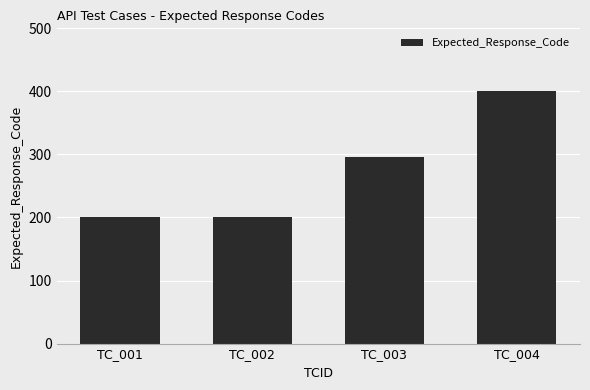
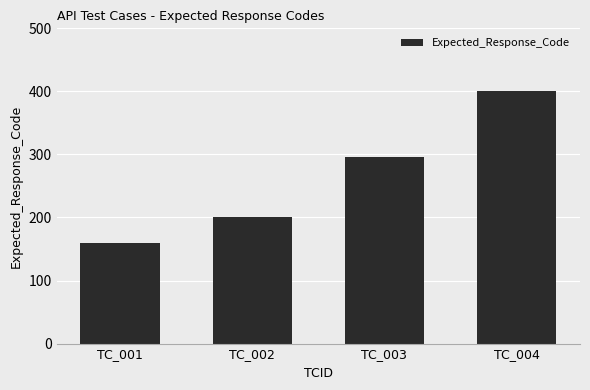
TC_001: 200 -> 160
